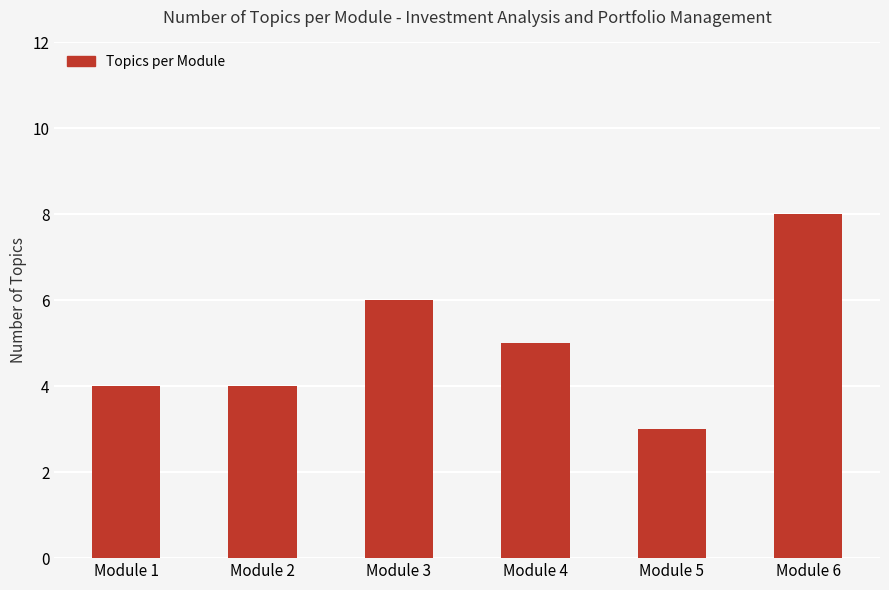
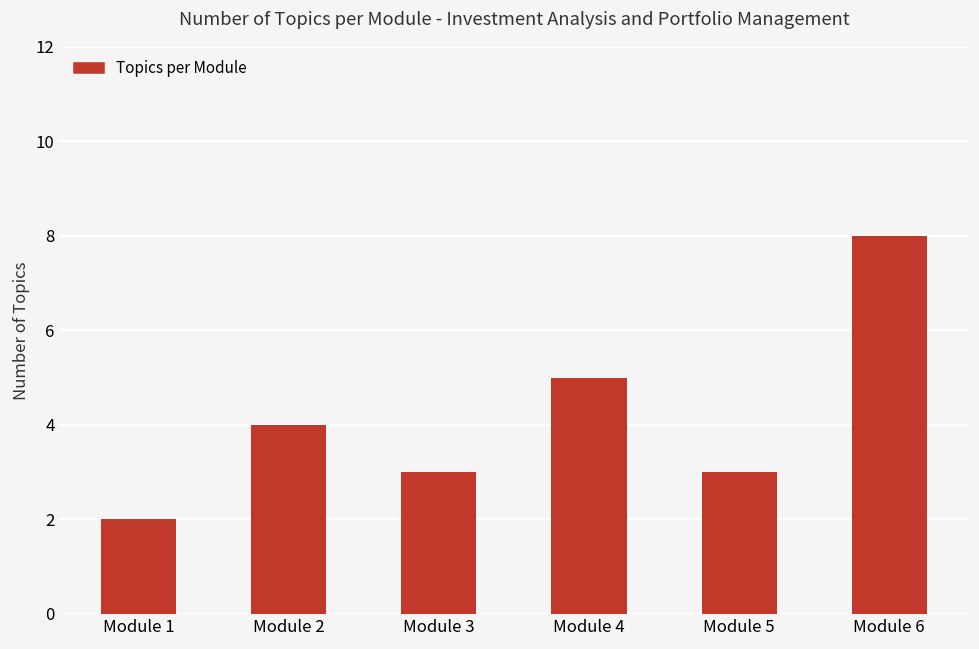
Module 1: 4 -> 2
Module 3: 6 -> 3
